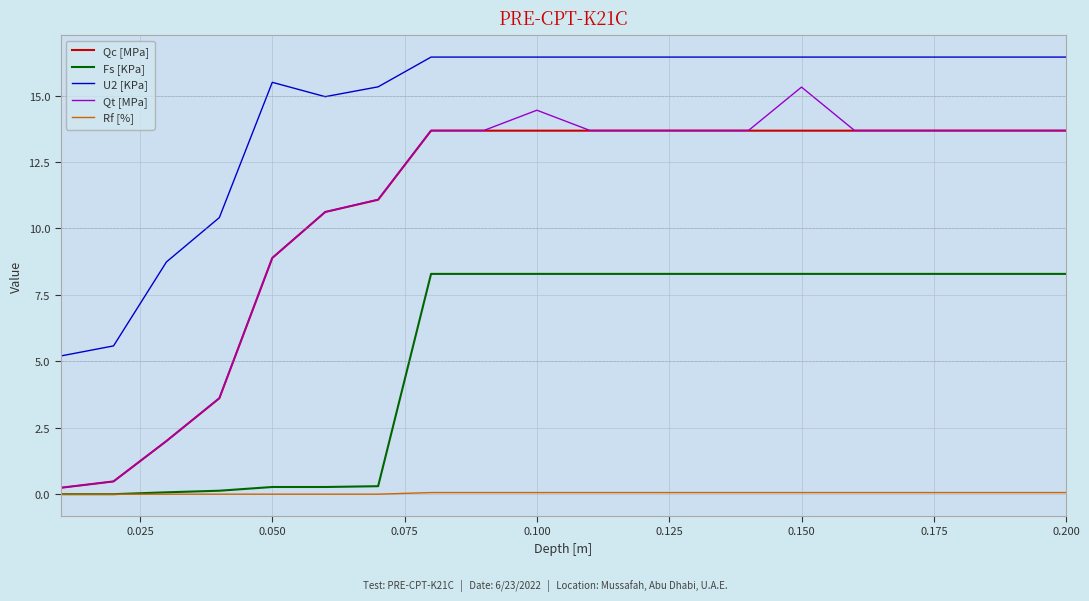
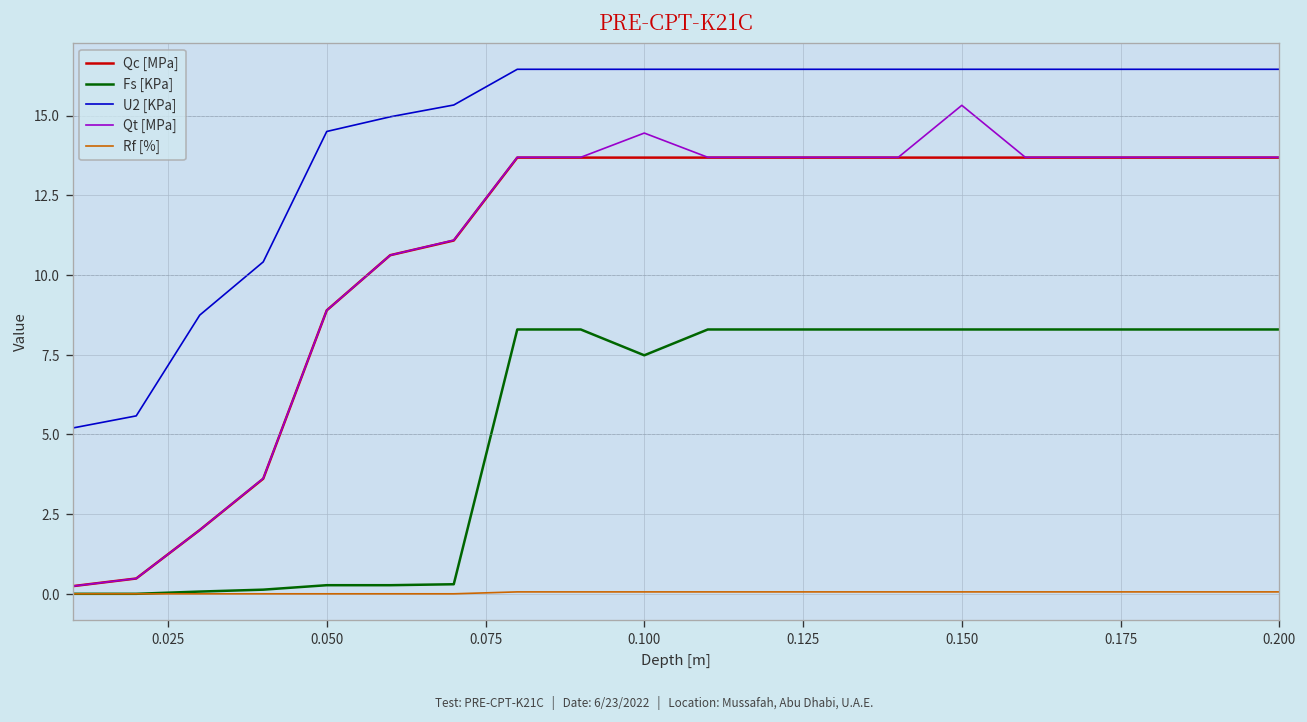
U2 [KPa], 0.050: 15.5 -> 14.5
Fs [KPa], 0.100: 8.3 -> 7.5
